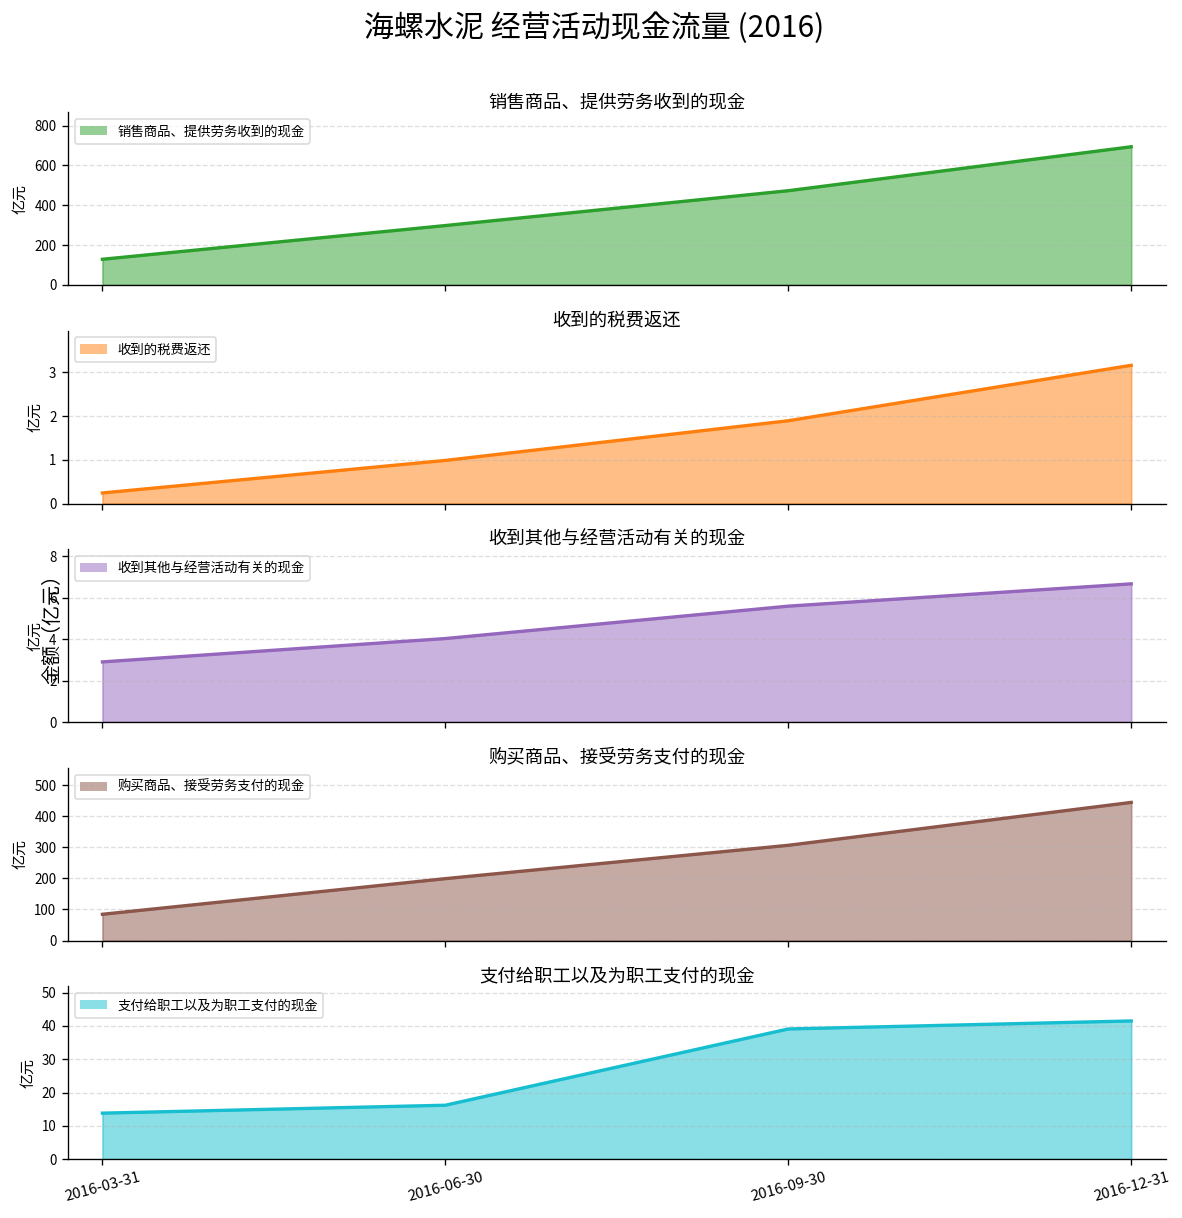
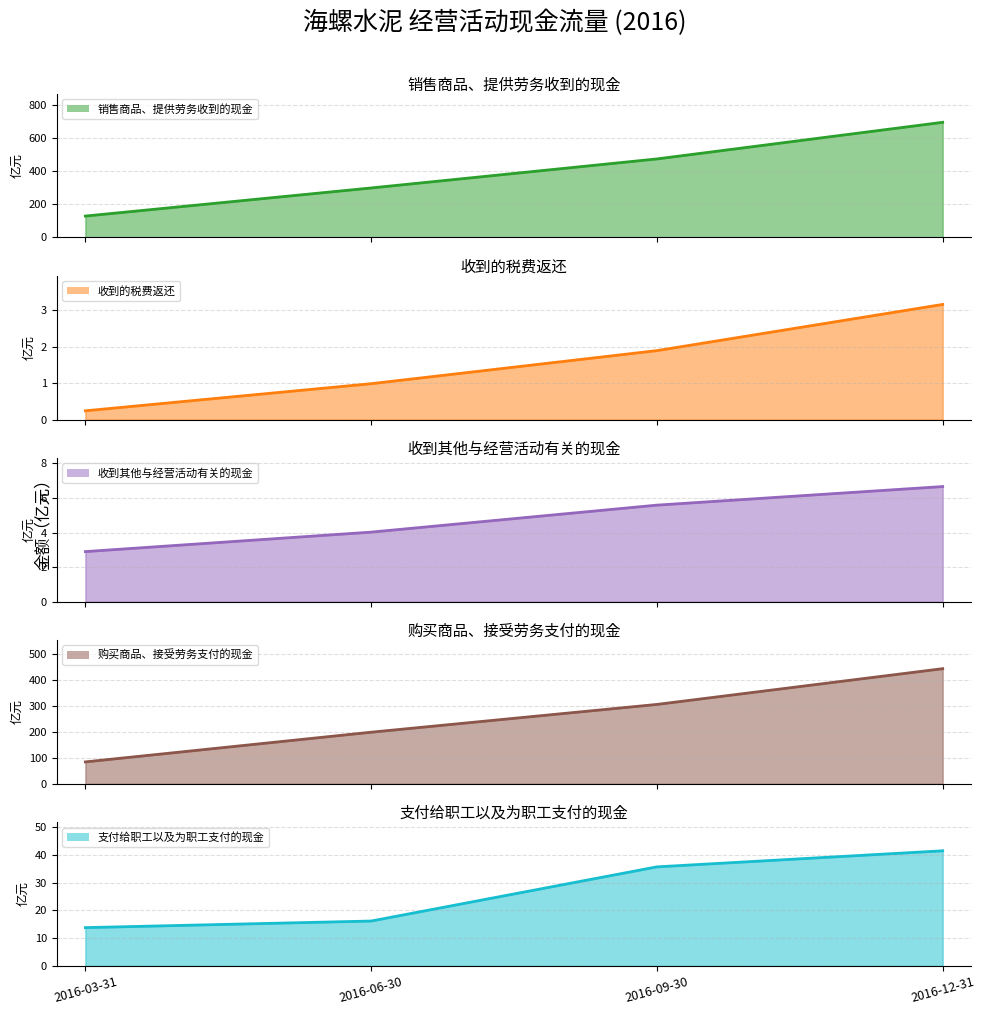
支付给职工以及为职工支付的现金, 2016-09-30: 39 -> 36
